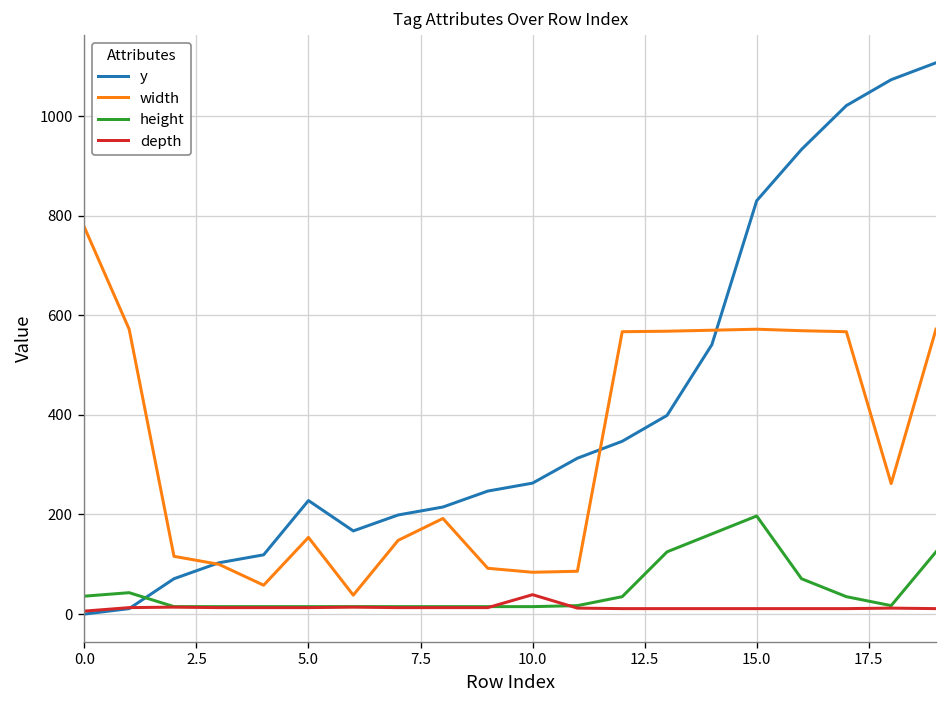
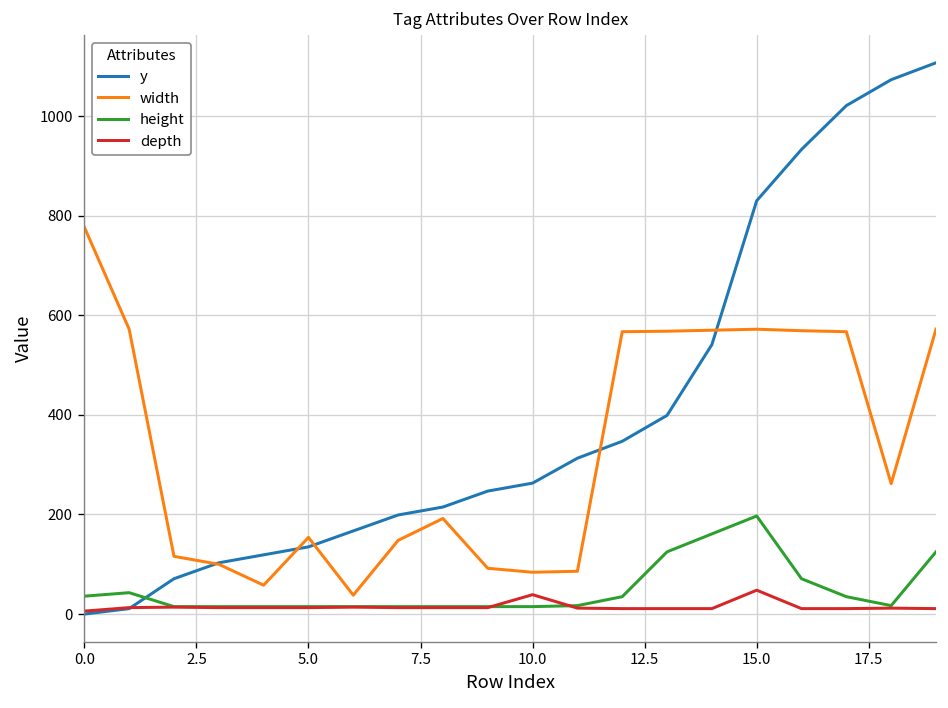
y, 5.0: 230 -> 140
depth, 15.0: 10 -> 50
